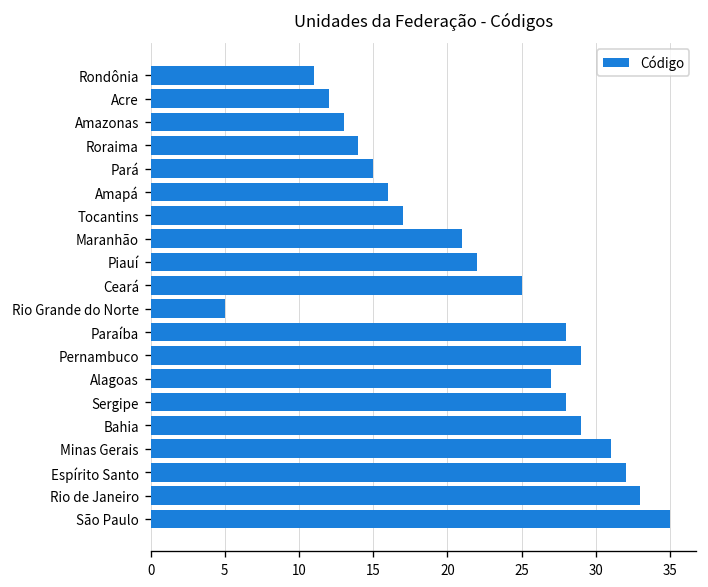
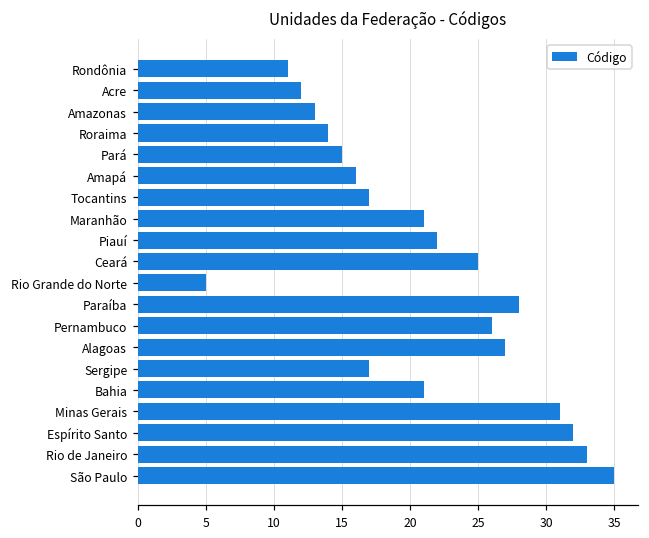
Pernambuco: 29 -> 26
Sergipe: 28 -> 17
Bahia: 29 -> 21
